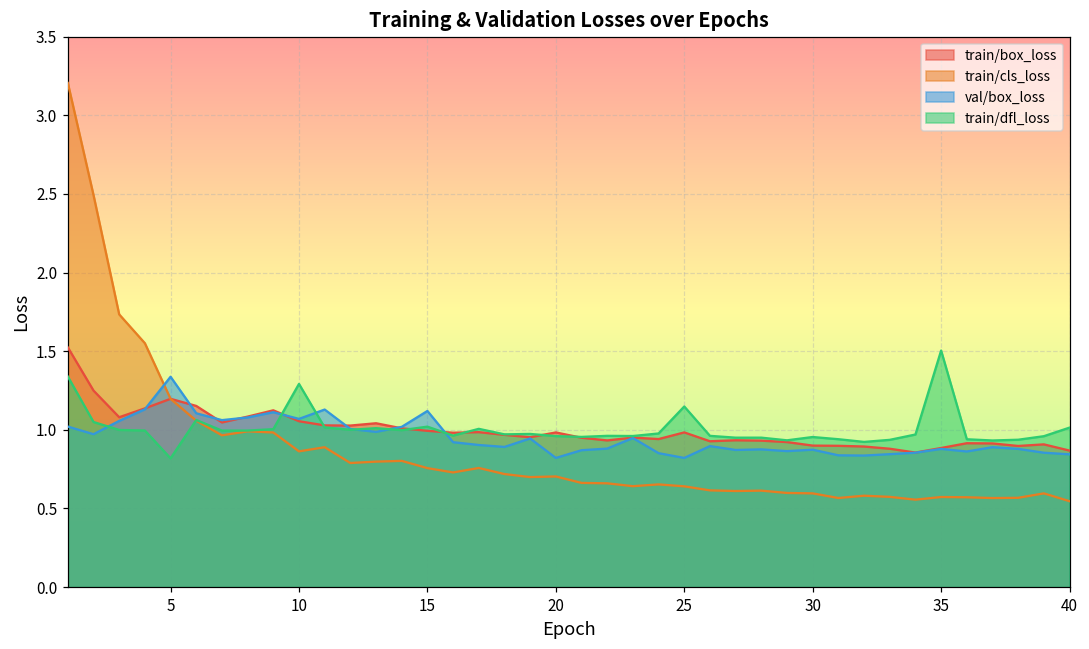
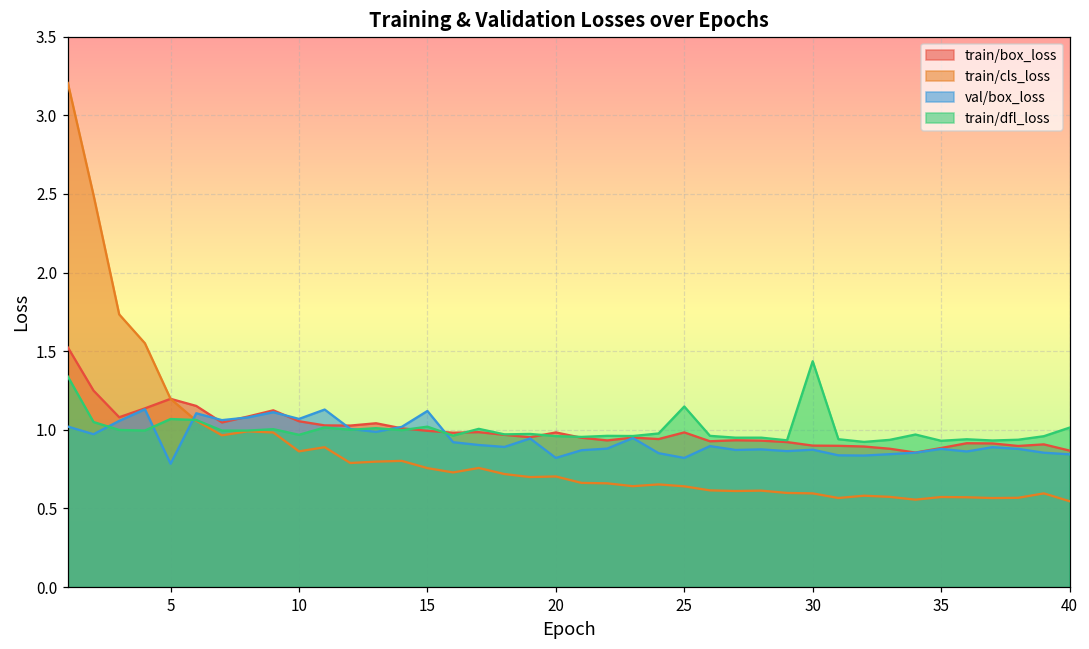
val/box_loss, 5: 1.34 -> 0.78
train/dfl_loss, 5: 0.82 -> 1.07
train/dfl_loss, 10: 1.29 -> 0.97
train/dfl_loss, 30: 0.95 -> 1.44
train/dfl_loss, 35: 1.50 -> 0.93
